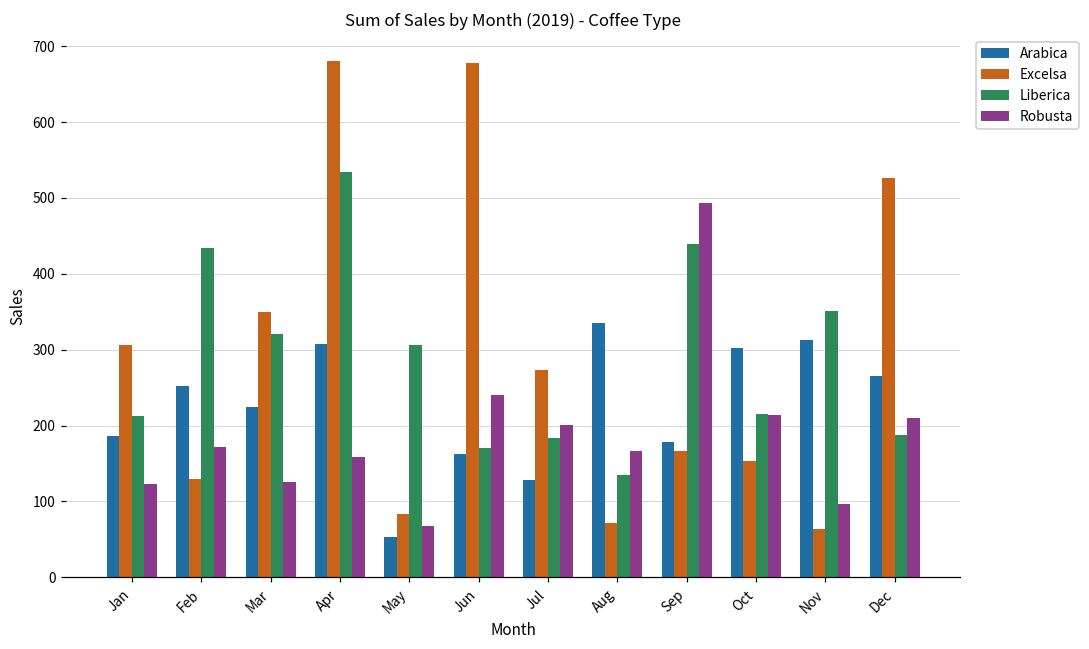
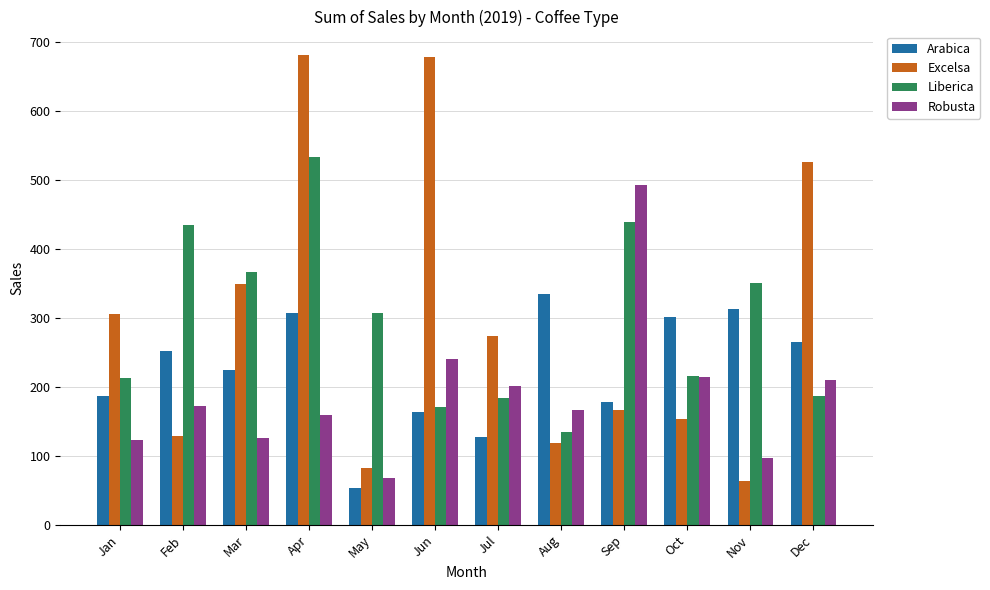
Liberica, Mar: 320 -> 370
Excelsa, Aug: 70 -> 120
